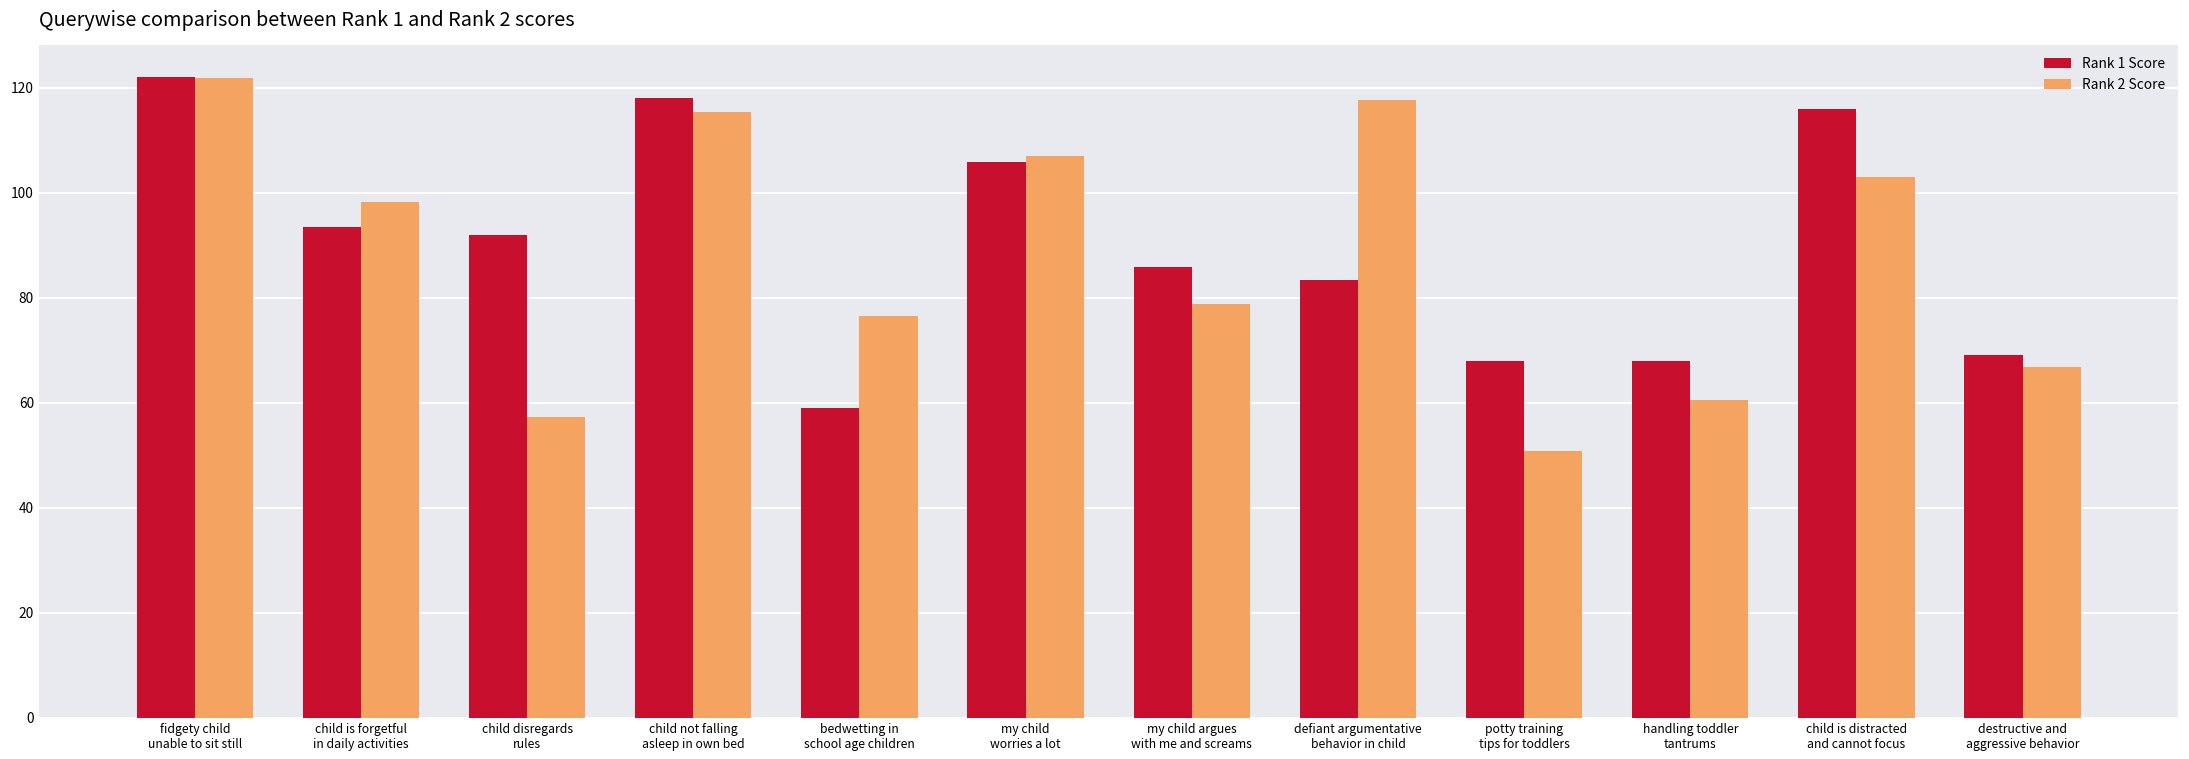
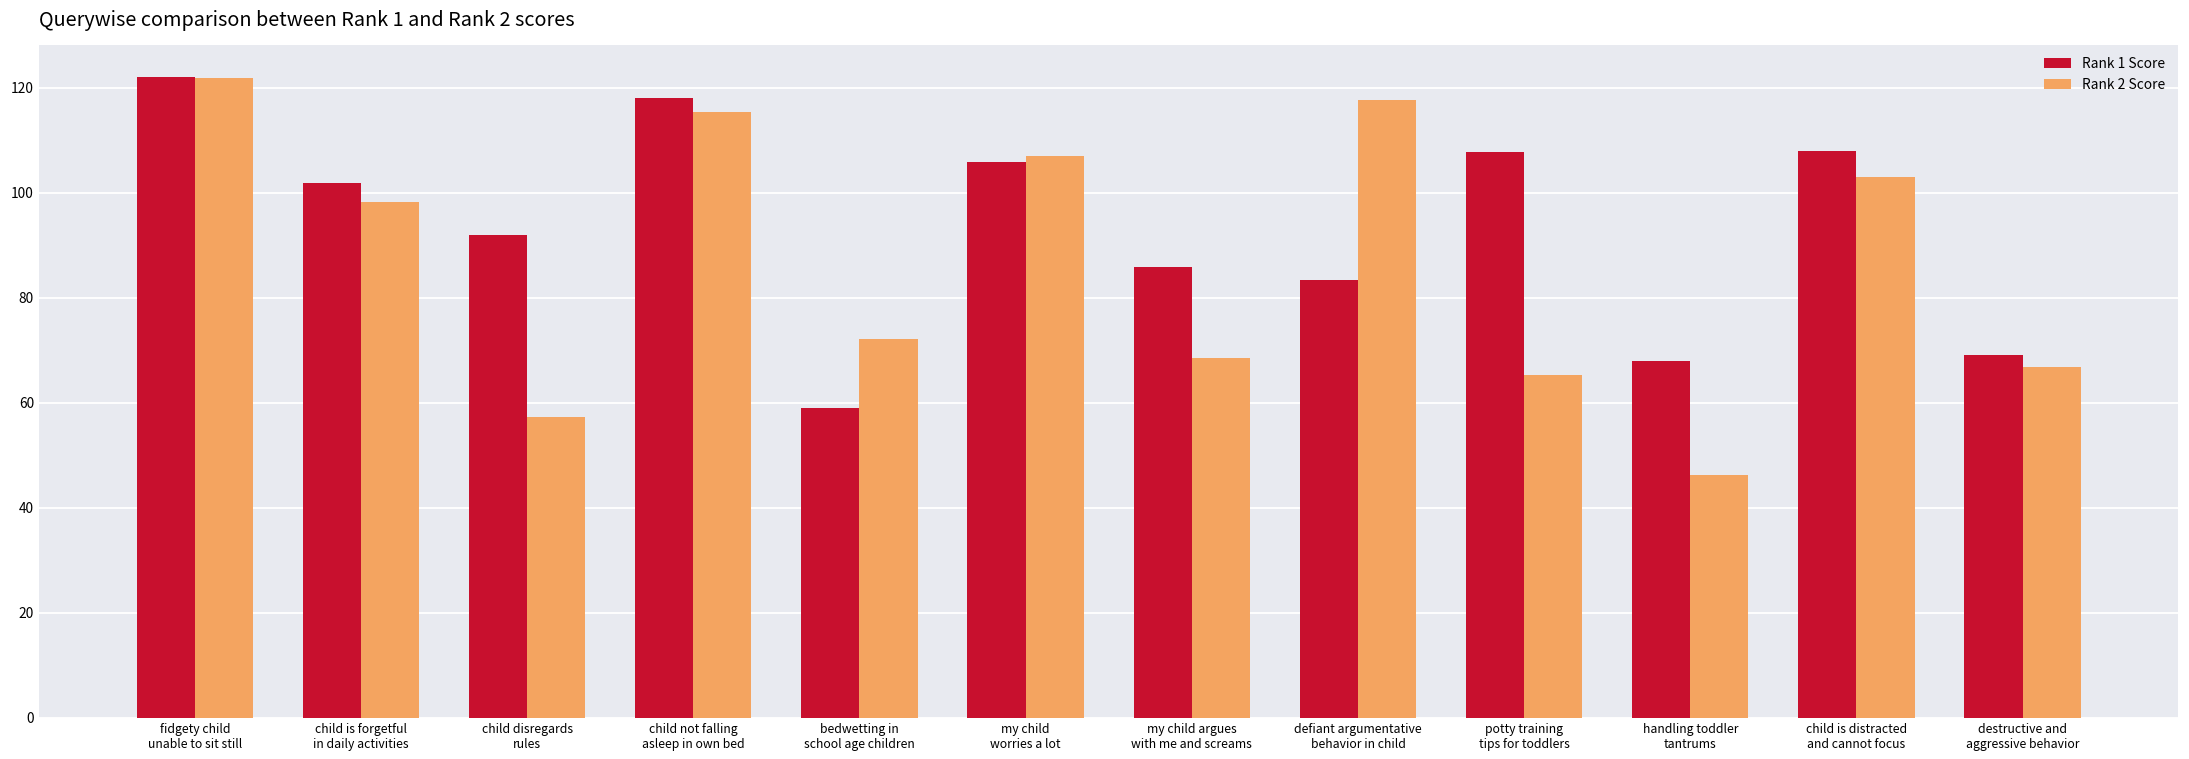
Rank 1 Score, child is forgetful in daily activities: 93 -> 102
Rank 2 Score, bedwetting in school age children: 76 -> 72
Rank 2 Score, my child argues with me and screams: 79 -> 68
Rank 1 Score, potty training tips for toddlers: 68 -> 108
Rank 2 Score, potty training tips for toddlers: 51 -> 65
Rank 2 Score, handling toddler tantrums: 61 -> 46
Rank 1 Score, child is distracted and cannot focus: 116 -> 108
